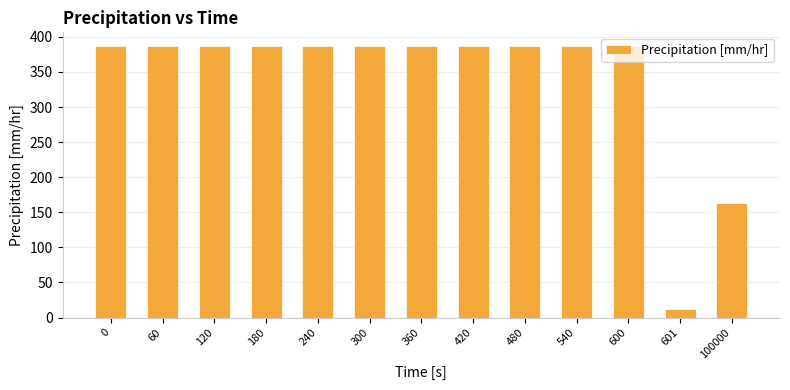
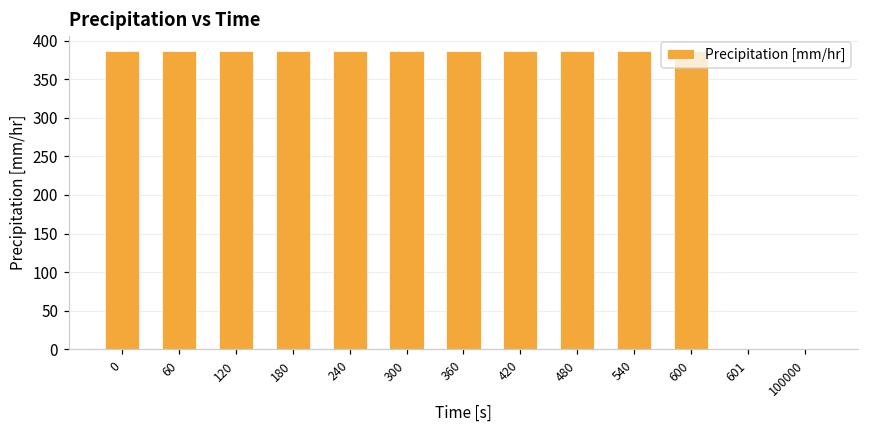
601: 10 -> 0
100000: 160 -> 0
